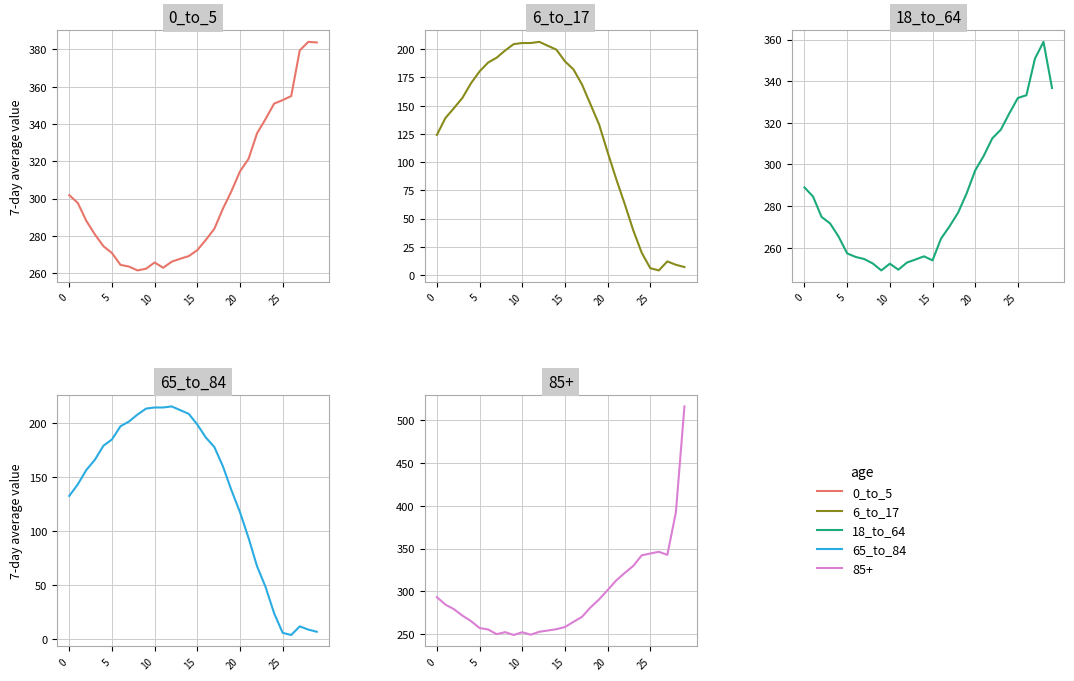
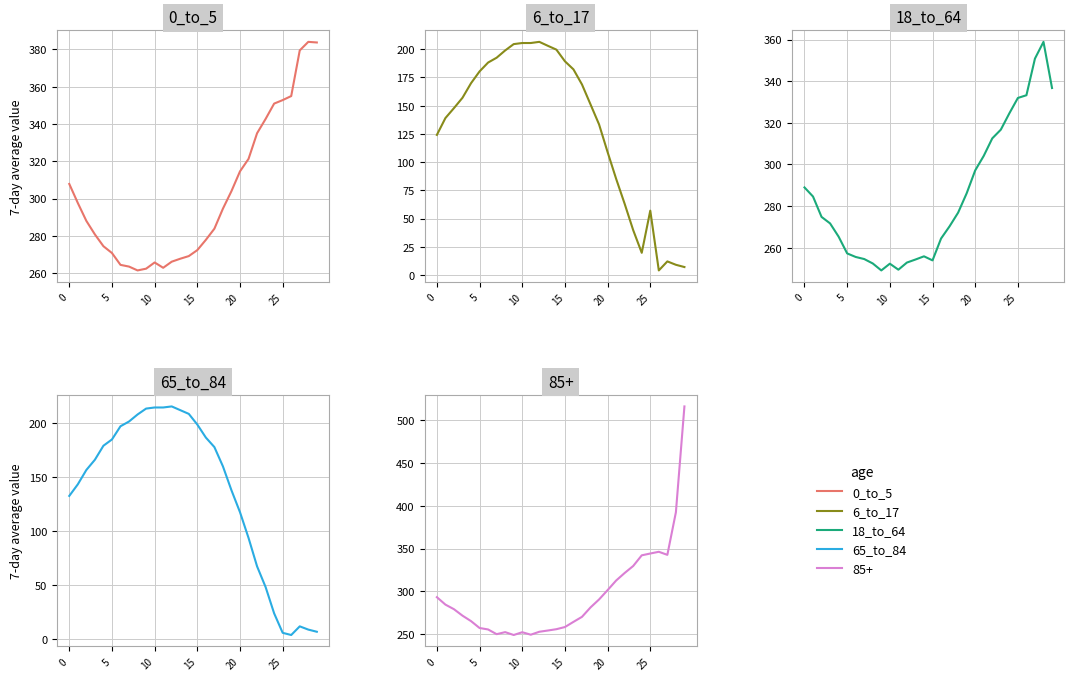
0_to_5, 0: 302 -> 308
6_to_17, 25: 6 -> 57
